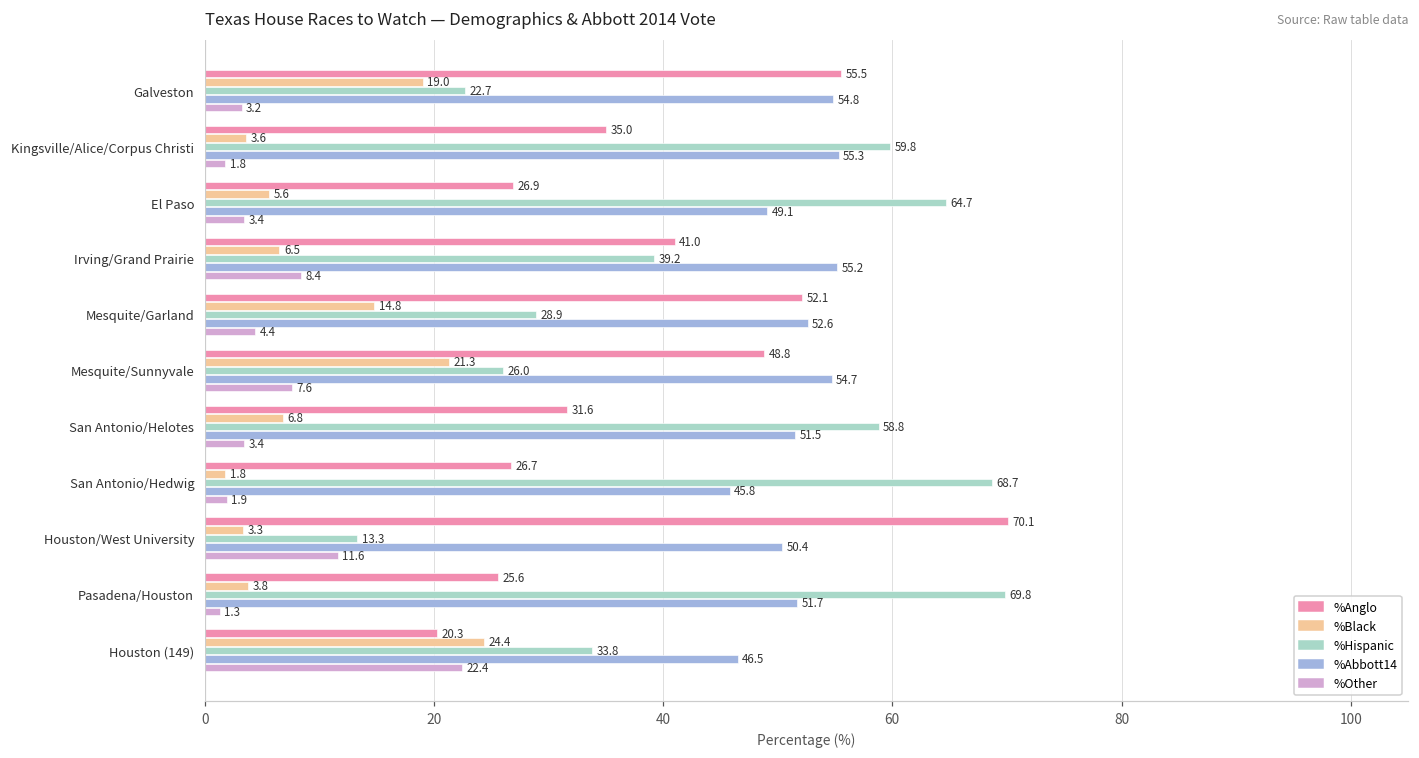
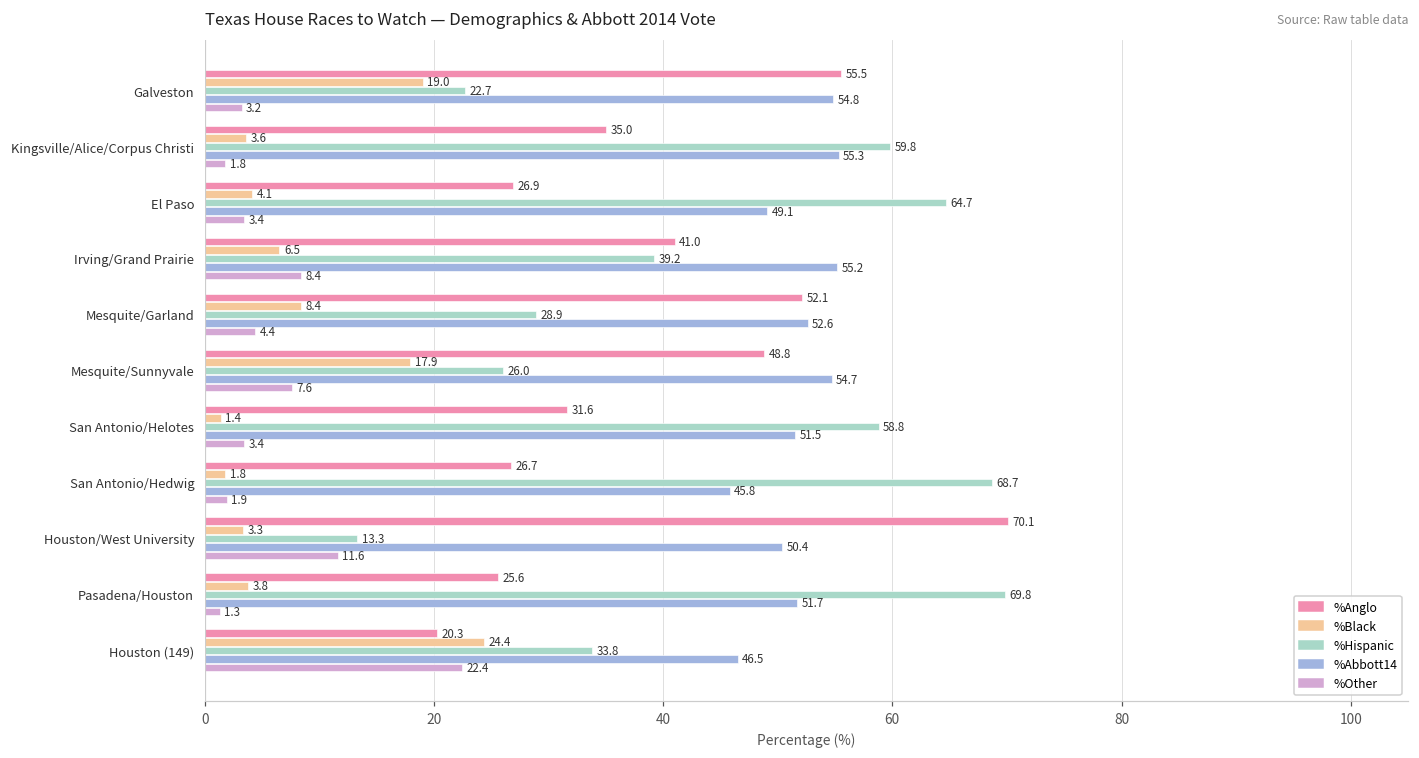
%Black, El Paso: 5.6 -> 4.1
%Black, Mesquite/Garland: 14.8 -> 8.4
%Black, Mesquite/Sunnyvale: 21.3 -> 17.9
%Black, San Antonio/Helotes: 6.8 -> 1.4
